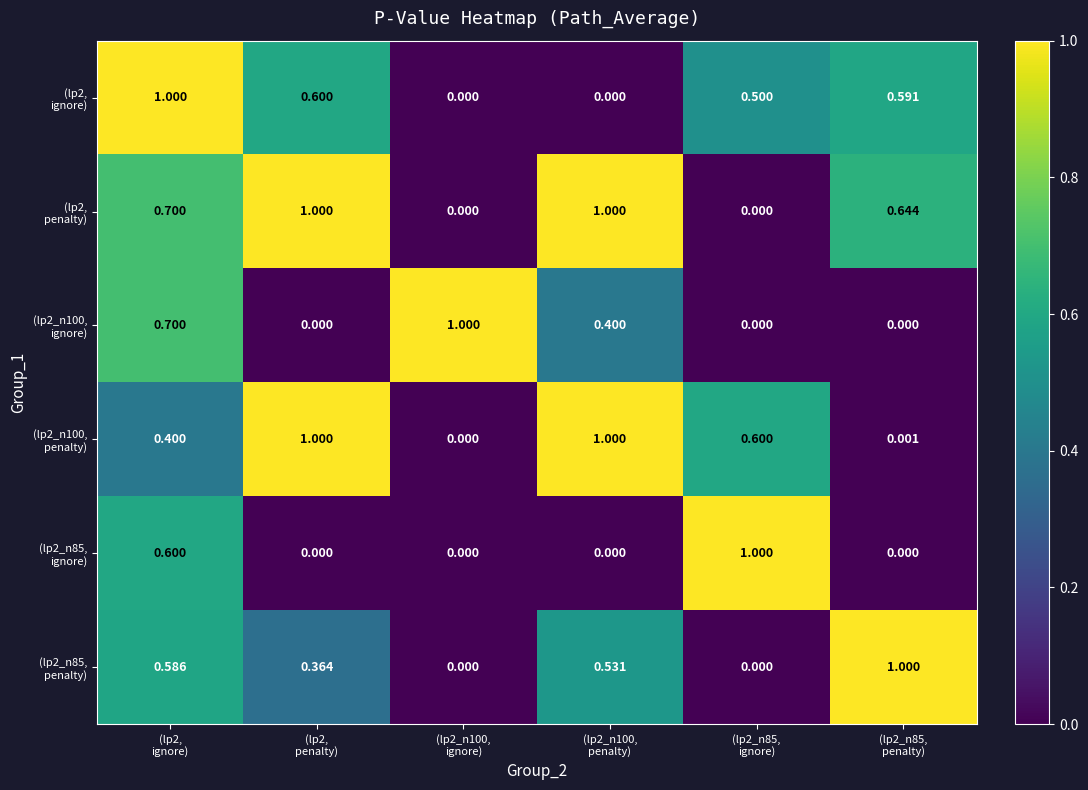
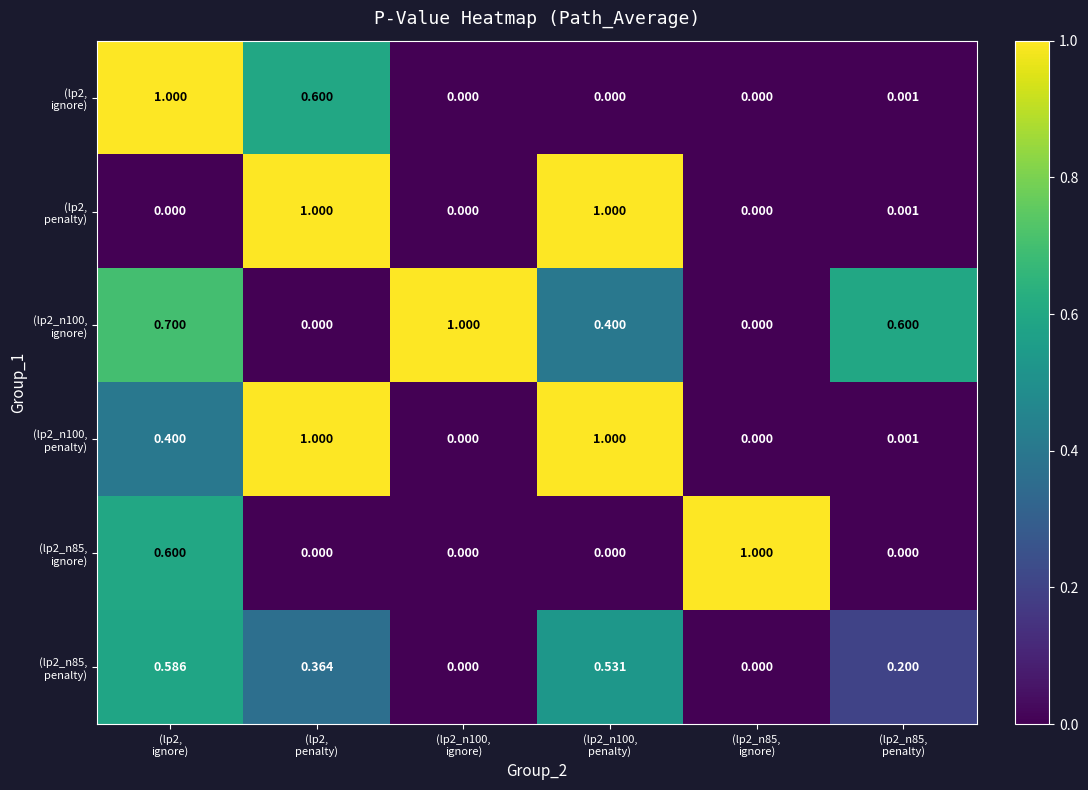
(lp2, ignore), (lp2_n85, ignore): 0.500 -> 0.000
(lp2, ignore), (lp2_n85, penalty): 0.591 -> 0.001
(lp2, penalty), (lp2, ignore): 0.700 -> 0.000
(lp2, penalty), (lp2_n85, penalty): 0.644 -> 0.001
(lp2_n100, ignore), (lp2_n85, penalty): 0.000 -> 0.600
(lp2_n100, penalty), (lp2_n85, ignore): 0.600 -> 0.000
(lp2_n85, penalty), (lp2_n85, penalty): 1.000 -> 0.200
